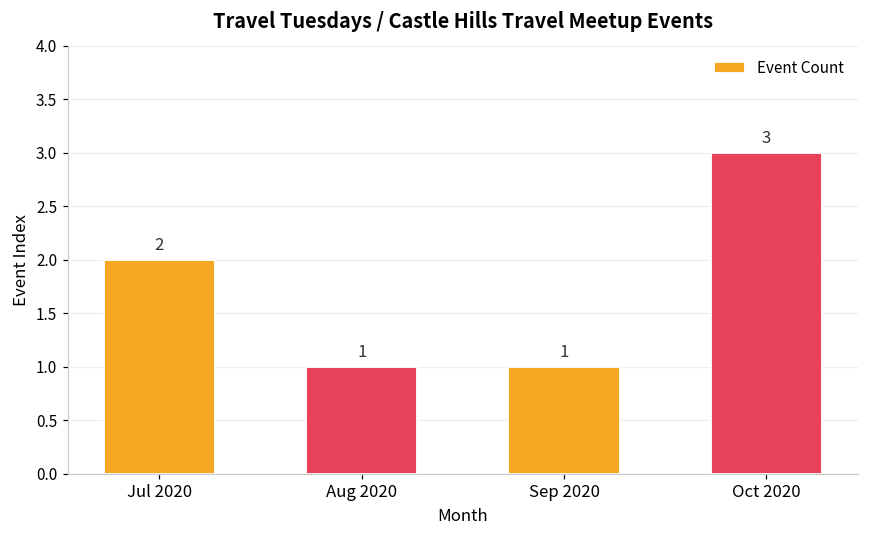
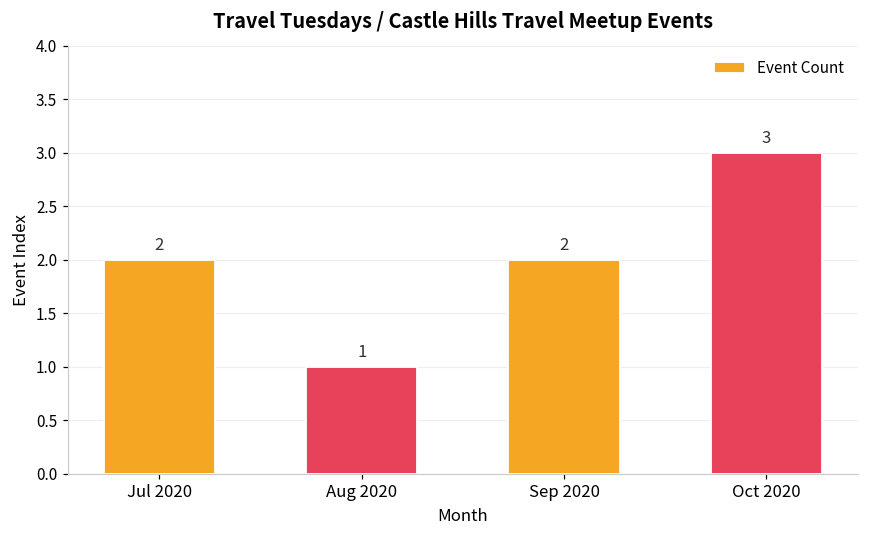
Sep 2020: 1 -> 2
